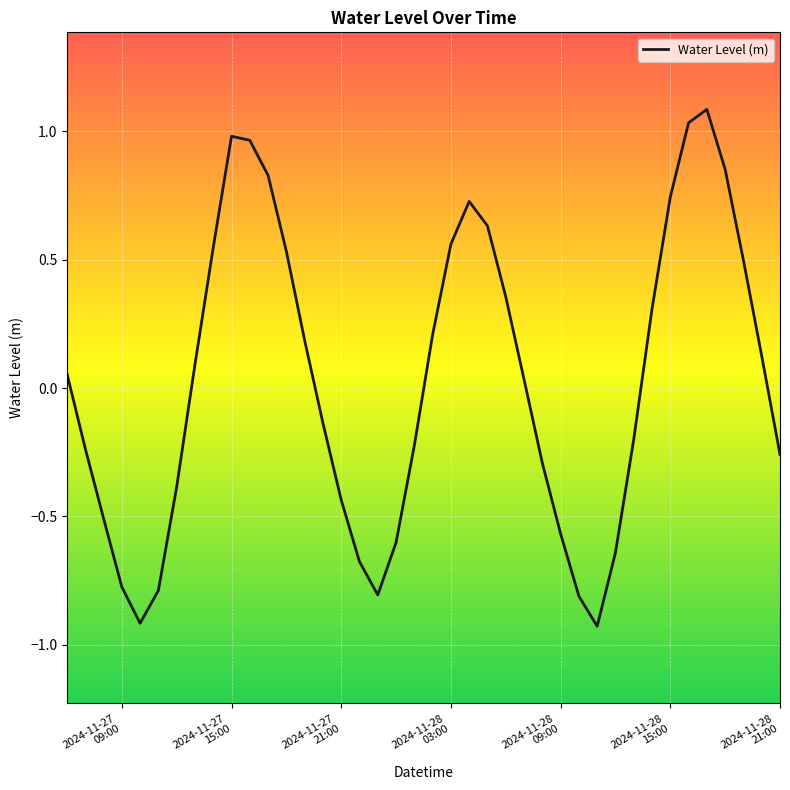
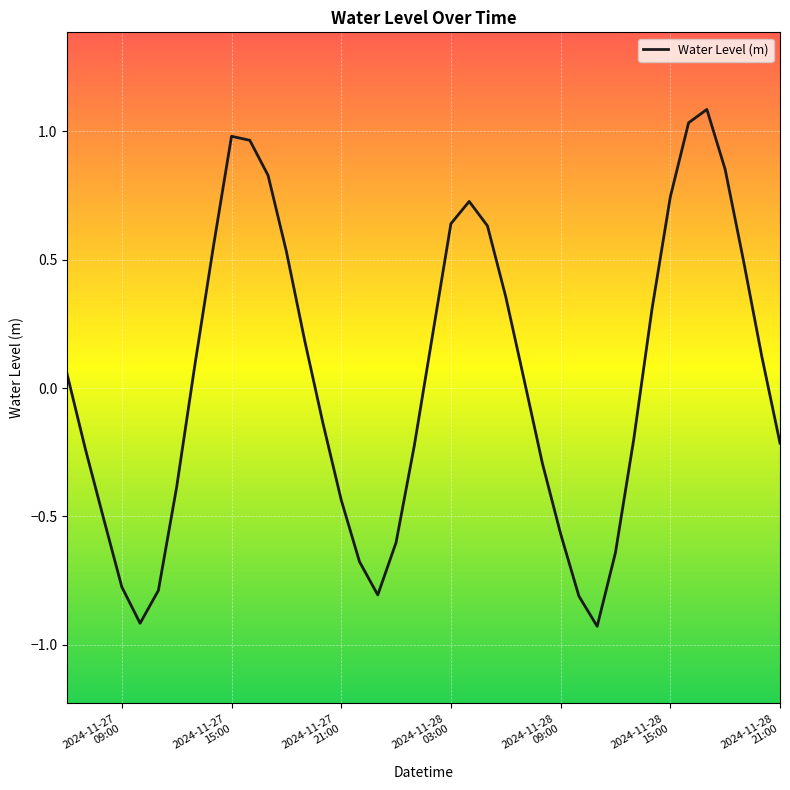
2024-11-28 03:00: 0.56 -> 0.64
2024-11-28 21:00: -0.26 -> -0.21
